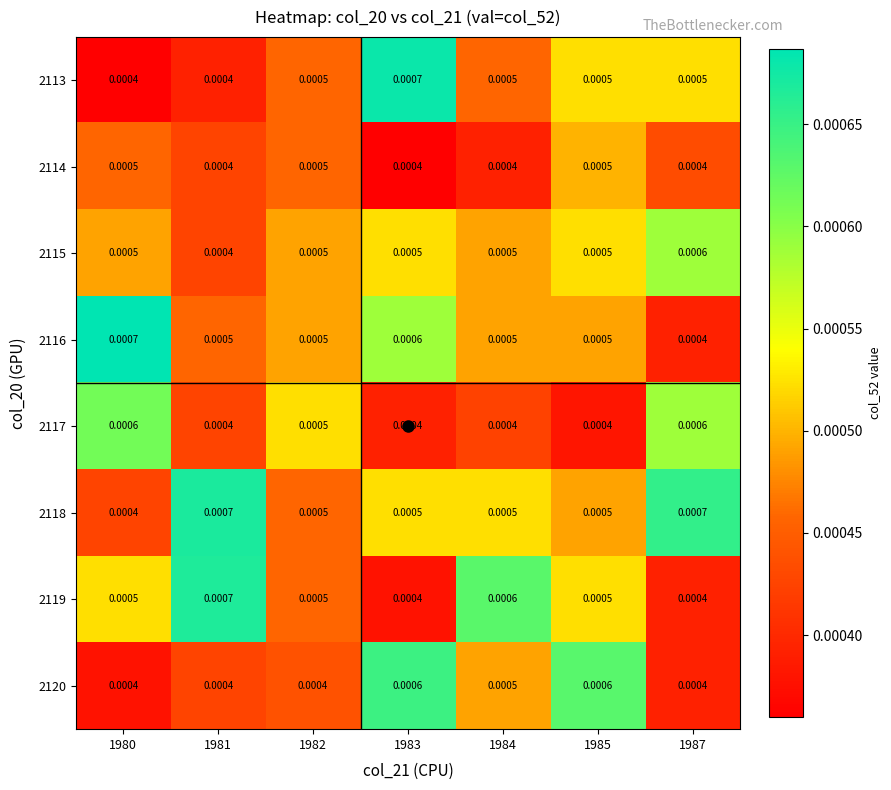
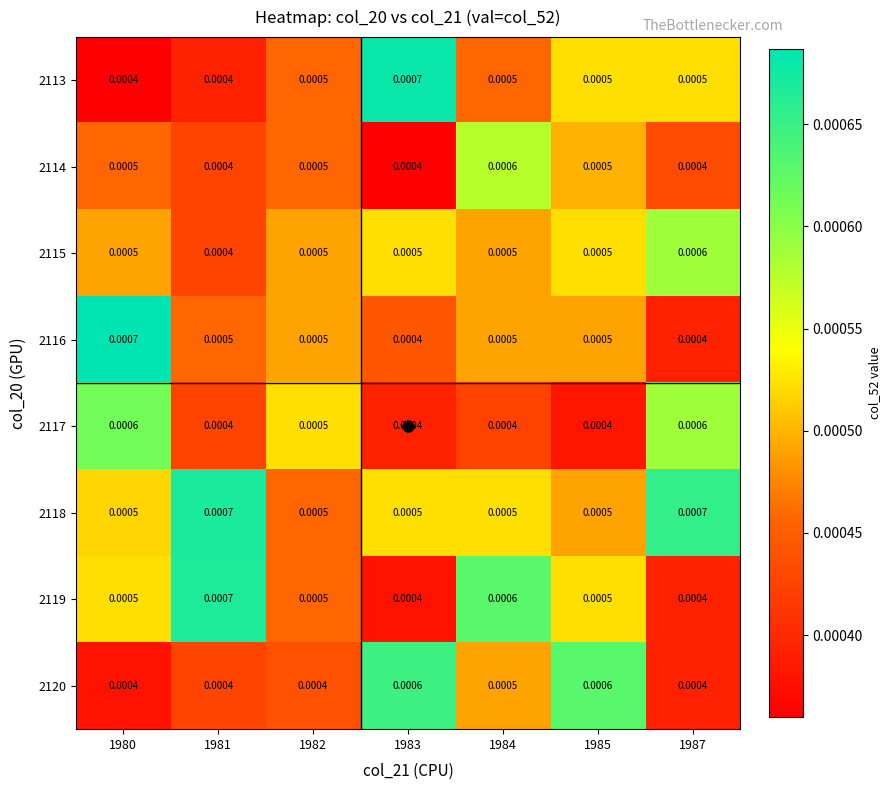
2114, 1984: 0.0004 -> 0.0006
2116, 1983: 0.0006 -> 0.0004
2118, 1980: 0.0004 -> 0.0005
